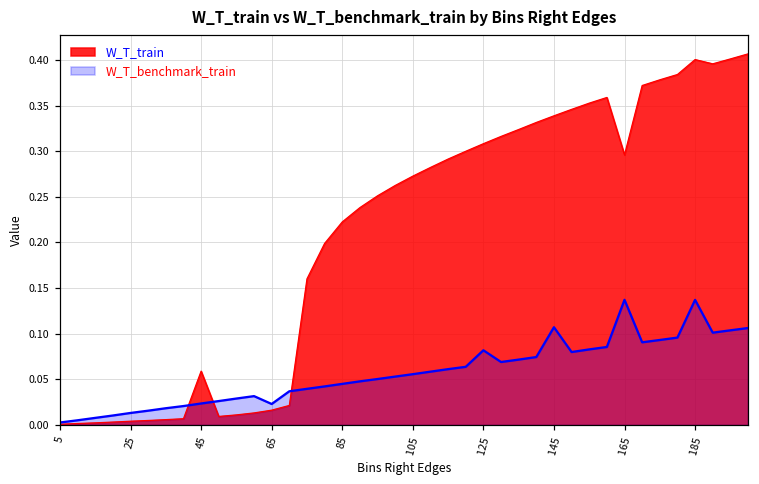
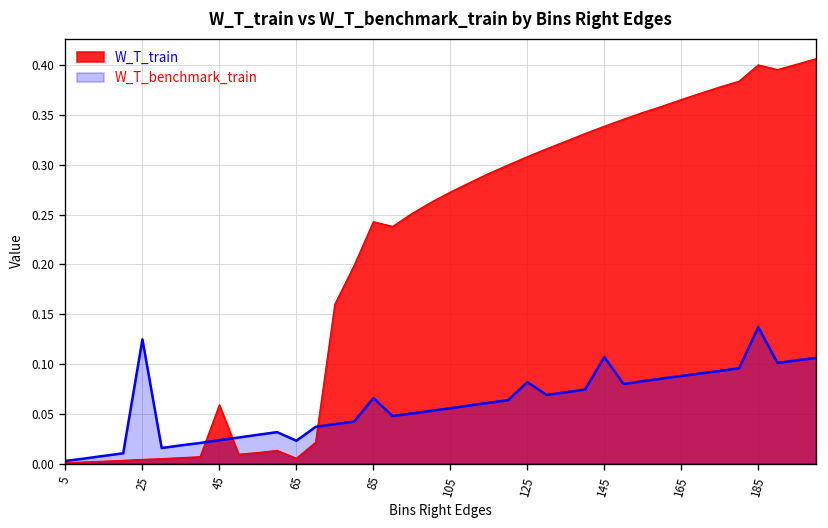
W_T_benchmark_train, 25: 0.01 -> 0.12
W_T_train, 65: 0.02 -> 0.01
W_T_train, 85: 0.22 -> 0.24
W_T_benchmark_train, 85: 0.04 -> 0.07
W_T_train, 165: 0.30 -> 0.37
W_T_benchmark_train, 165: 0.14 -> 0.09
